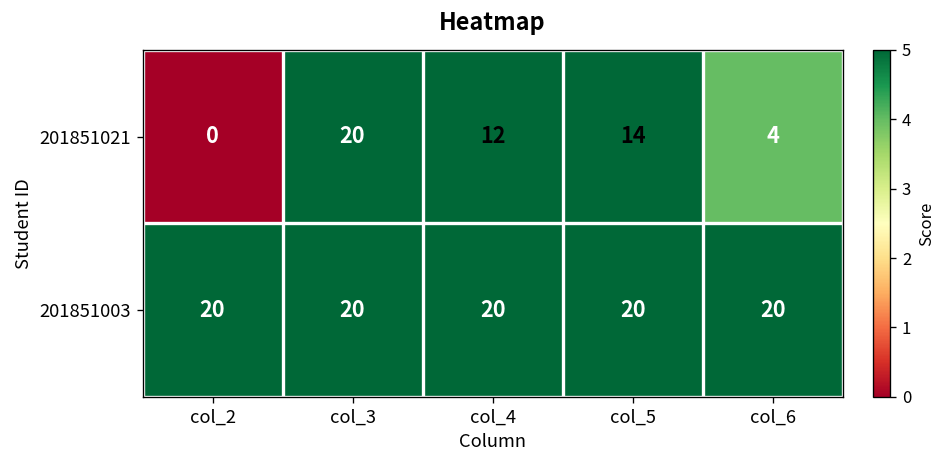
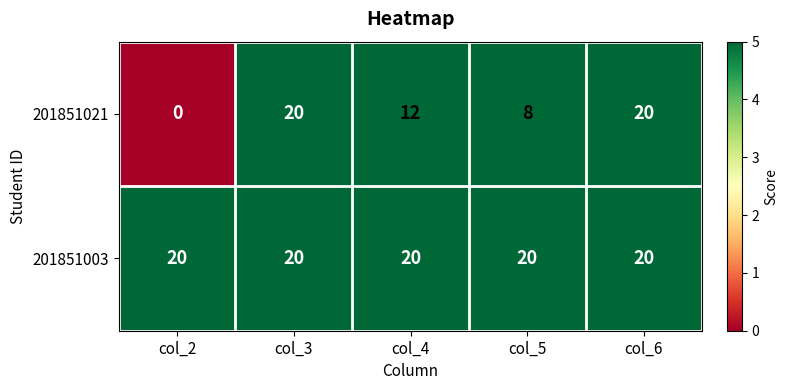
201851021, col_5: 14 -> 8
201851021, col_6: 4 -> 20
